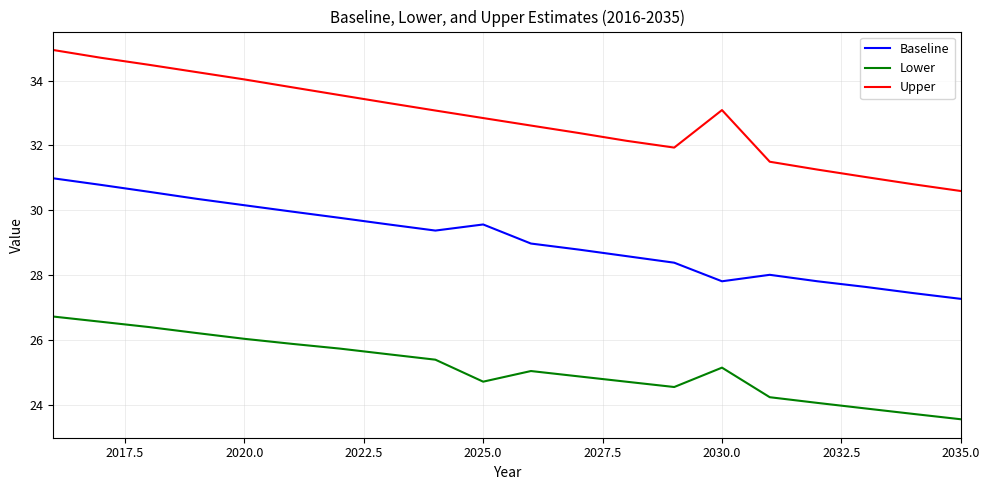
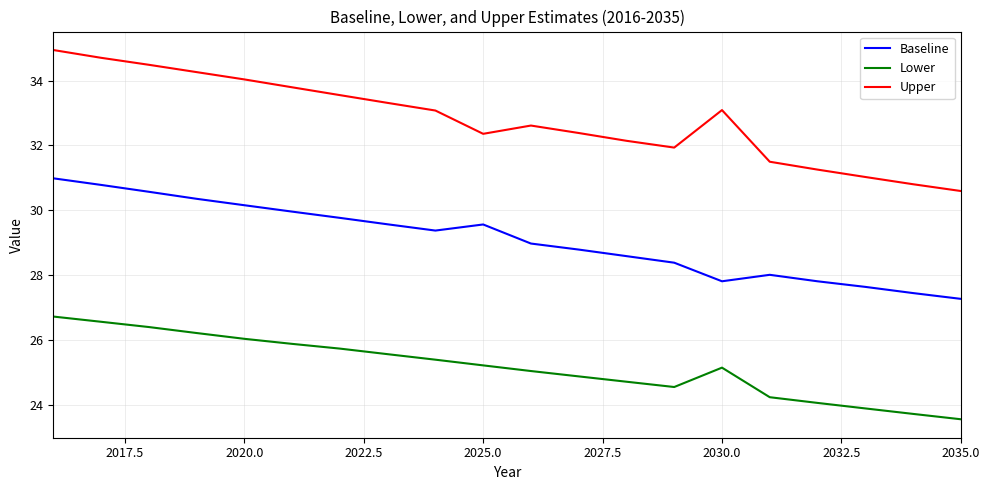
Lower, 2025.0: 24.7 -> 25.2
Upper, 2025.0: 32.8 -> 32.4
